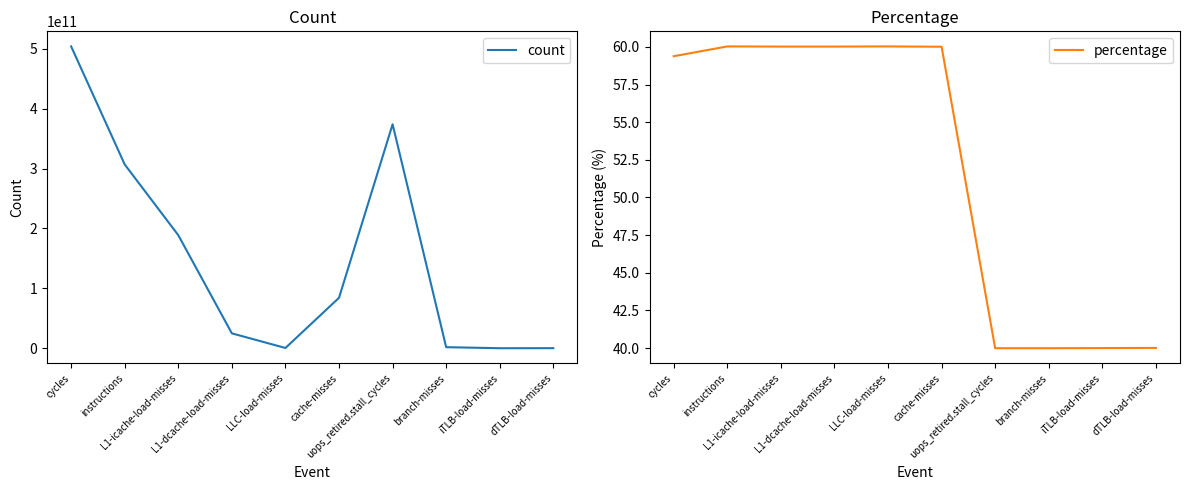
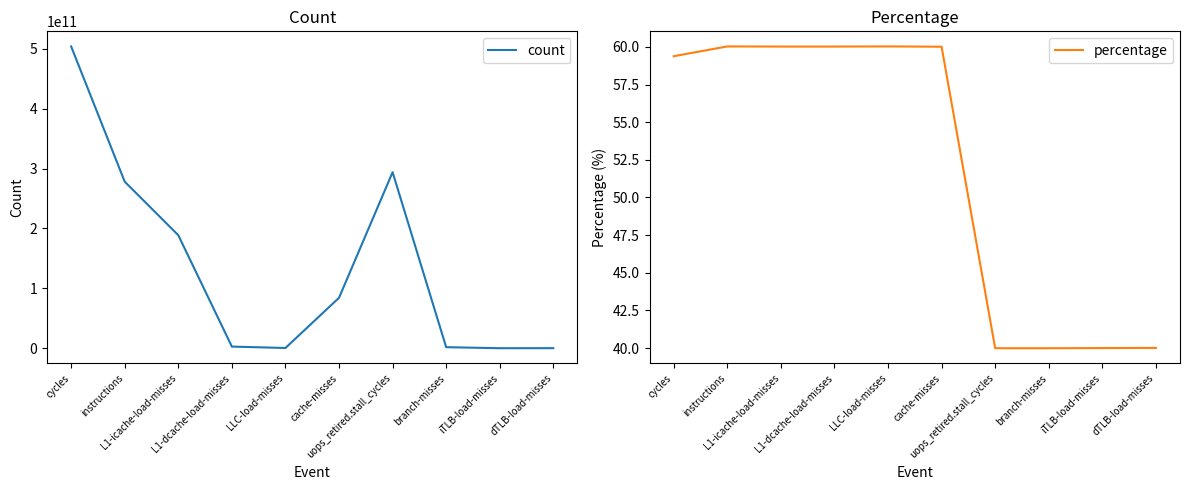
Count, instructions: 310000000000 -> 280000000000
Count, L1-dcache-load-misses: 20000000000 -> 0
Count, uops_retired.stall_cycles: 370000000000 -> 290000000000
